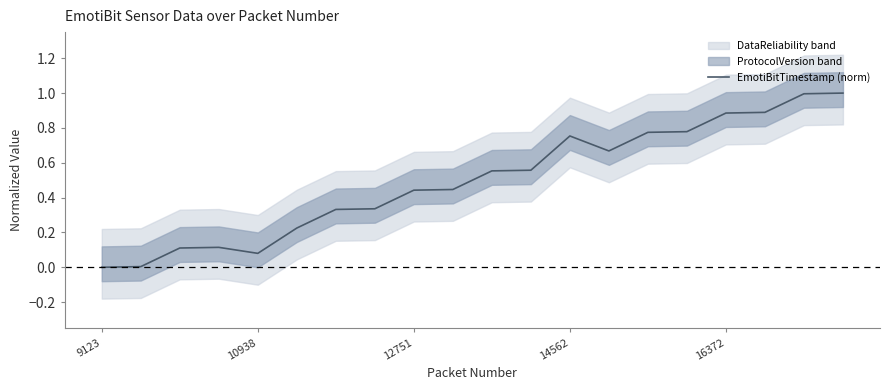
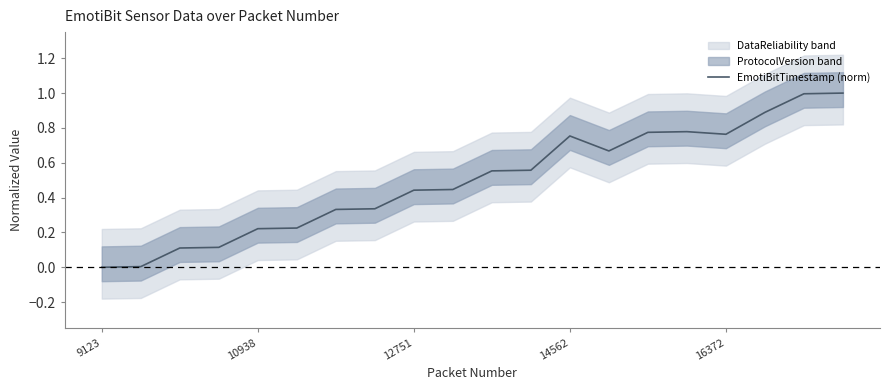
EmotiBitTimestamp (norm), 10938: 0.08 -> 0.22
EmotiBitTimestamp (norm), 16372: 0.89 -> 0.76
